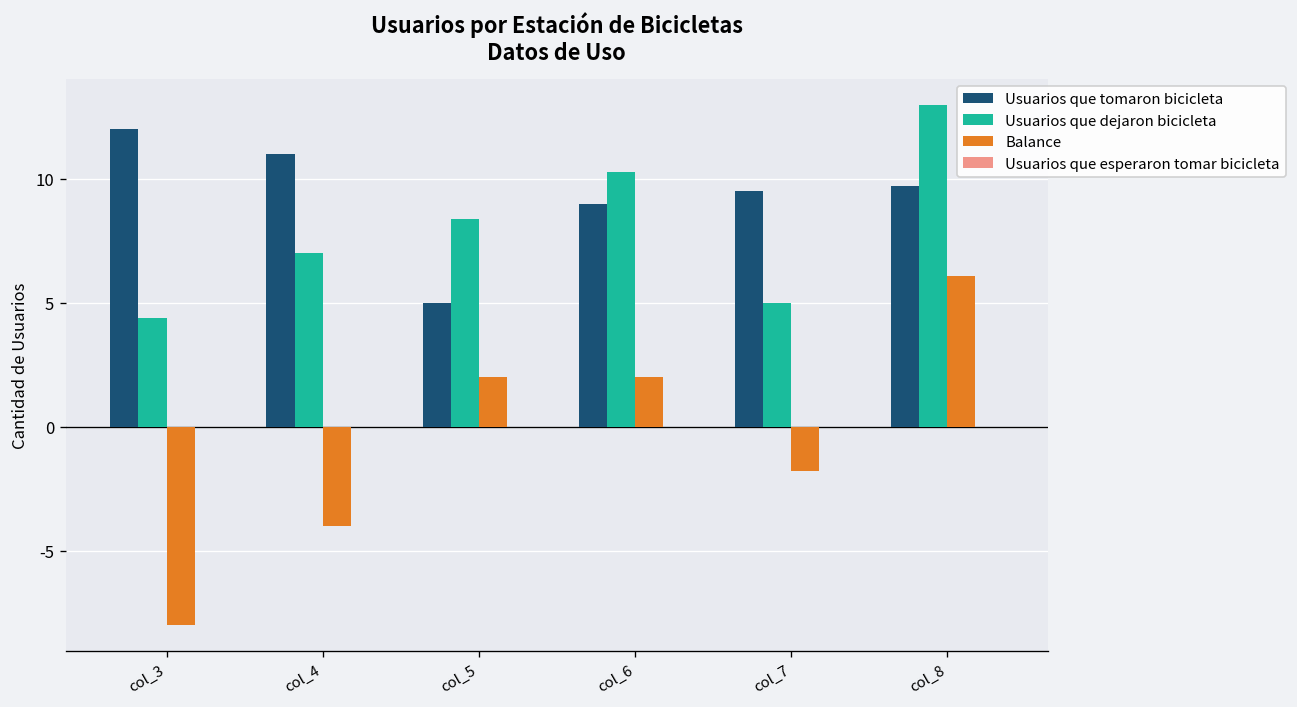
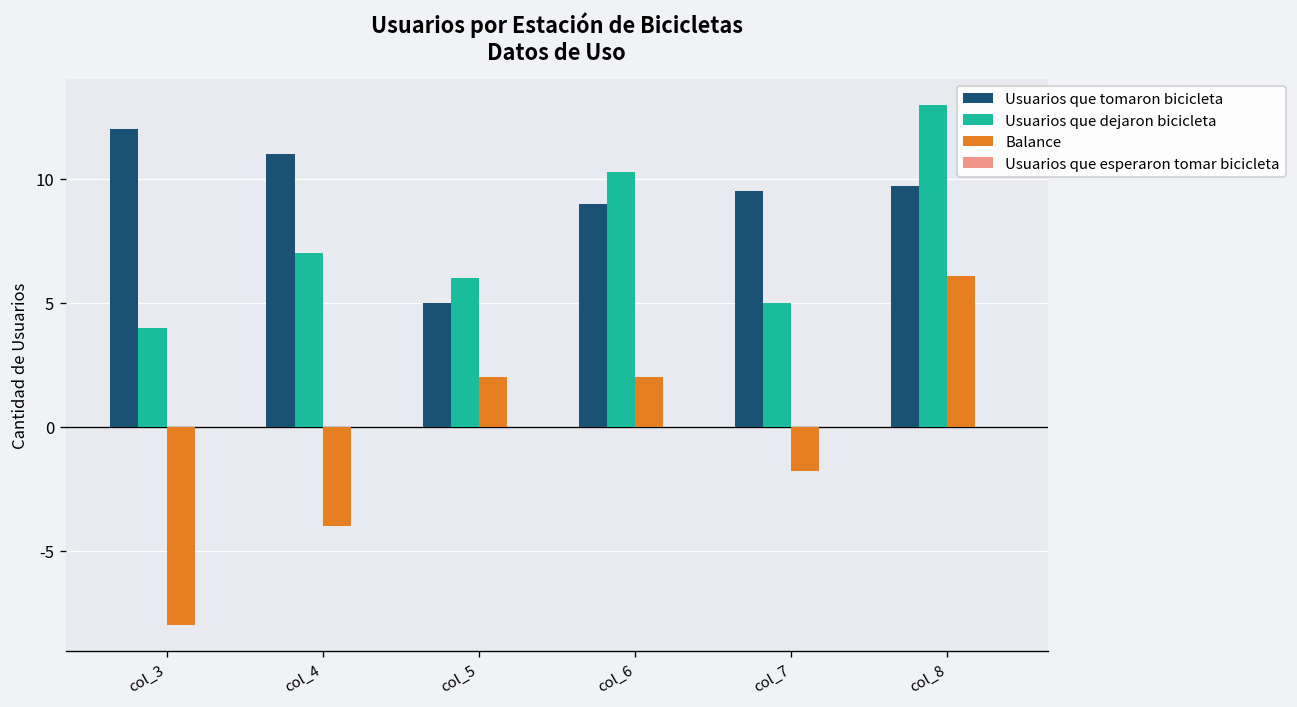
Usuarios que dejaron bicicleta, col_3: 4.4 -> 4.0
Usuarios que dejaron bicicleta, col_5: 8.4 -> 6.0
